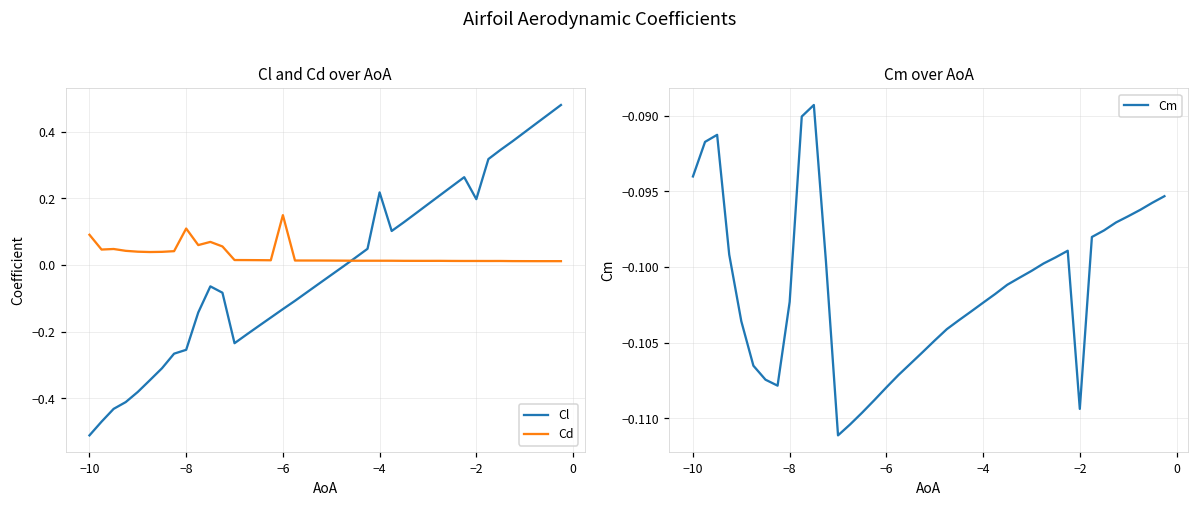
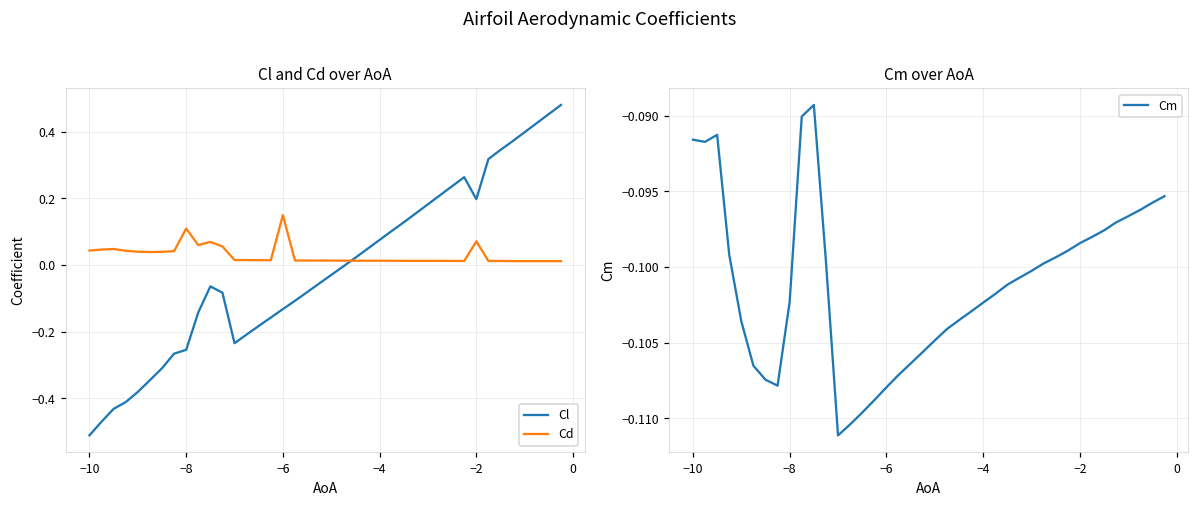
Cl and Cd over AoA, Cd, −10: 0.09 -> 0.04
Cl and Cd over AoA, Cl, −4: 0.22 -> 0.08
Cl and Cd over AoA, Cd, −2: 0.01 -> 0.07
Cm over AoA, −10: -0.0940 -> -0.0916
Cm over AoA, −2: -0.1094 -> -0.0984
